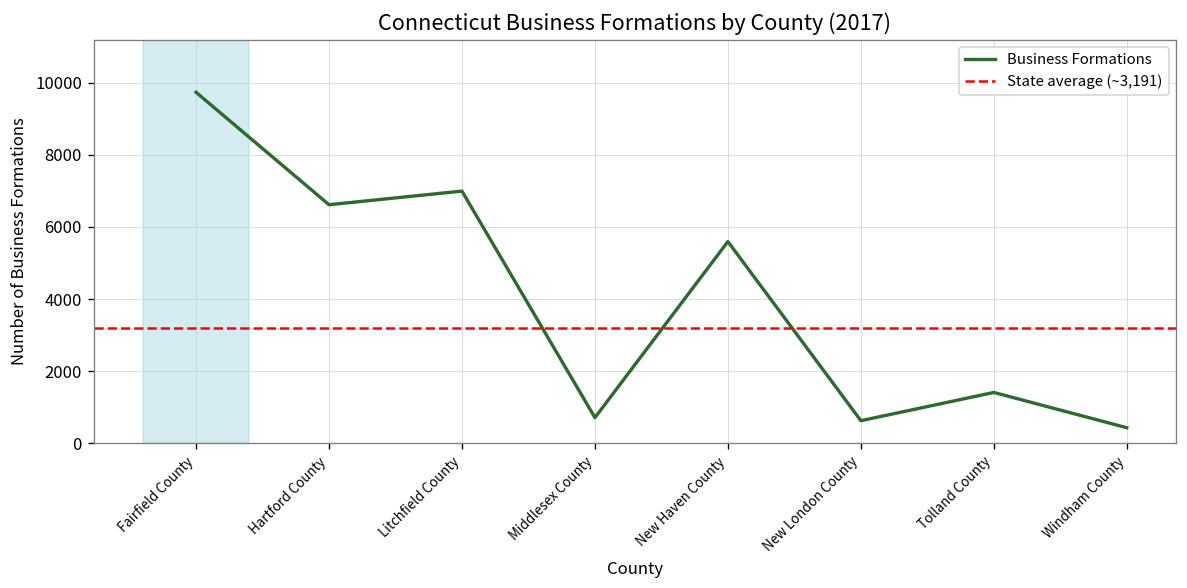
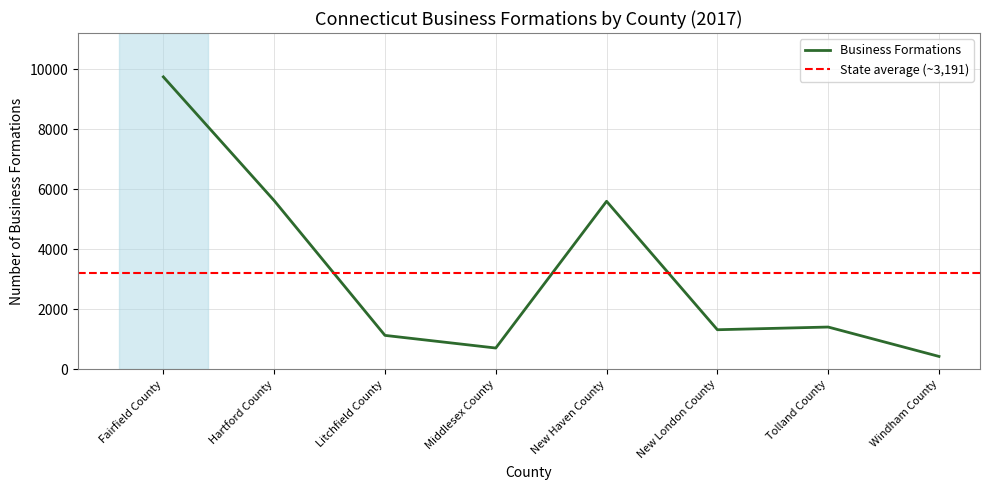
Hartford County: 6600 -> 5600
Litchfield County: 7000 -> 1100
New London County: 600 -> 1300
